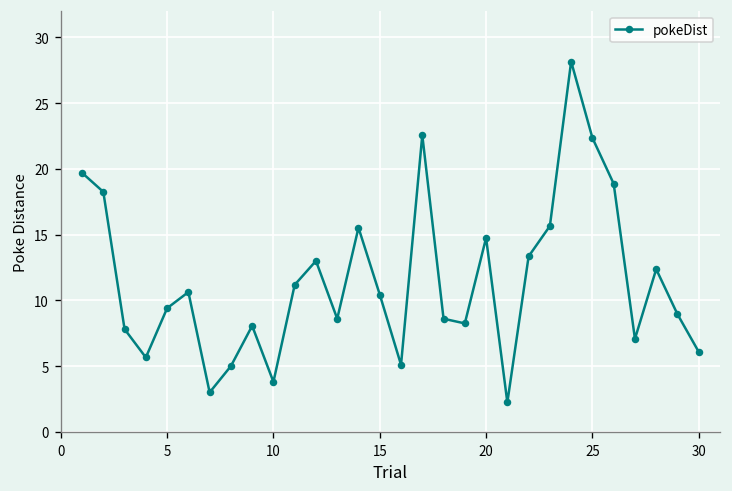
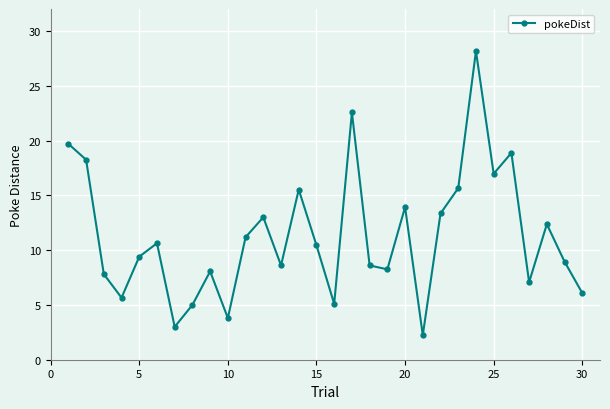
20: 14.8 -> 13.9
25: 22.4 -> 17.0
